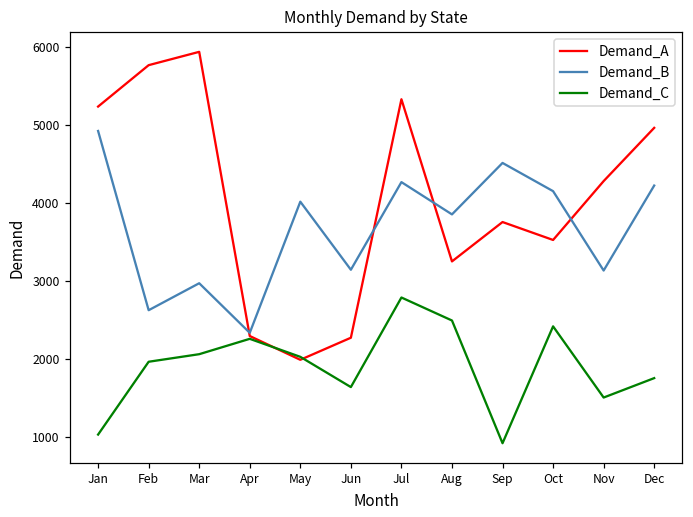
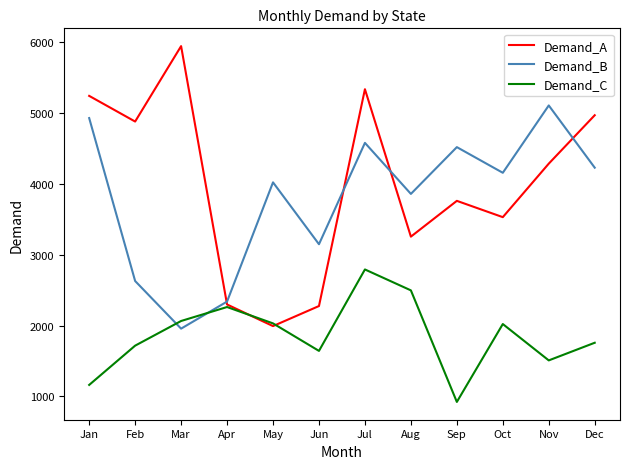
Demand_C, Jan: 1000 -> 1200
Demand_A, Feb: 5800 -> 4900
Demand_C, Feb: 2000 -> 1700
Demand_B, Mar: 3000 -> 2000
Demand_B, Jul: 4300 -> 4600
Demand_C, Oct: 2400 -> 2000
Demand_B, Nov: 3100 -> 5100
